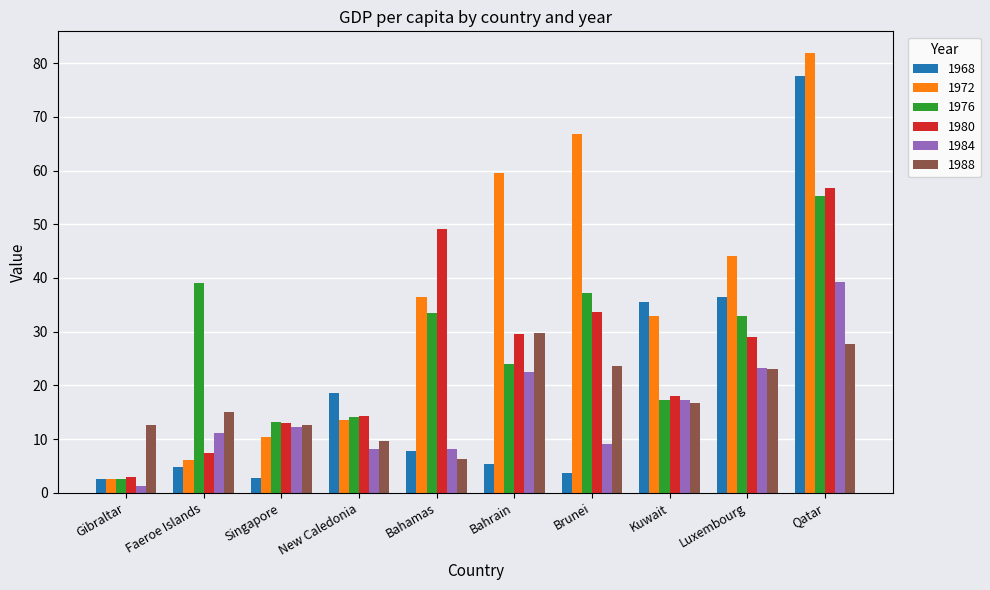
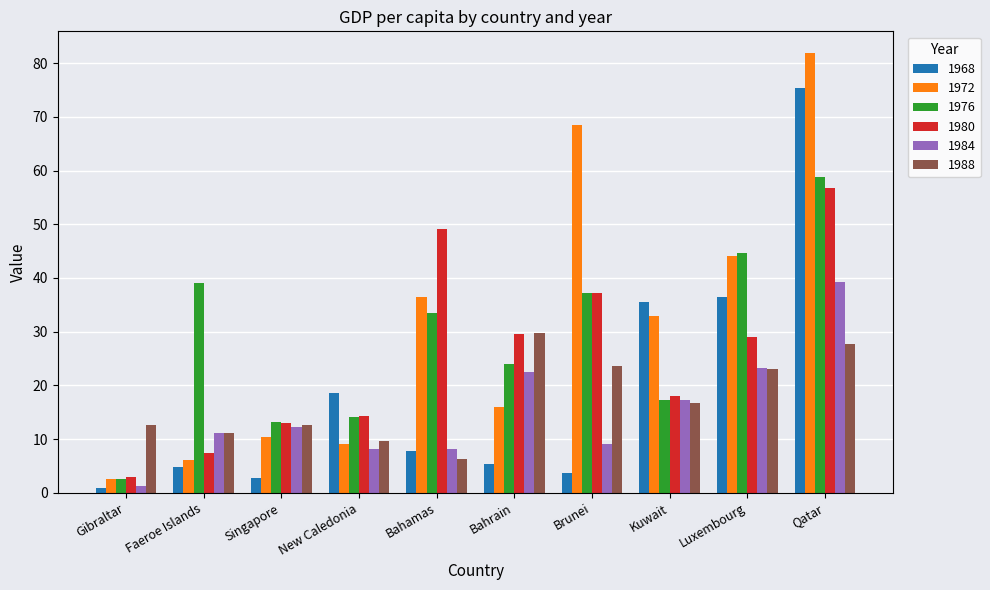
1968, Gibraltar: 3 -> 1
1988, Faeroe Islands: 15 -> 11
1972, New Caledonia: 14 -> 9
1972, Bahrain: 60 -> 16
1972, Brunei: 67 -> 69
1980, Brunei: 34 -> 37
1976, Luxembourg: 33 -> 45
1968, Qatar: 78 -> 75
1976, Qatar: 55 -> 59
